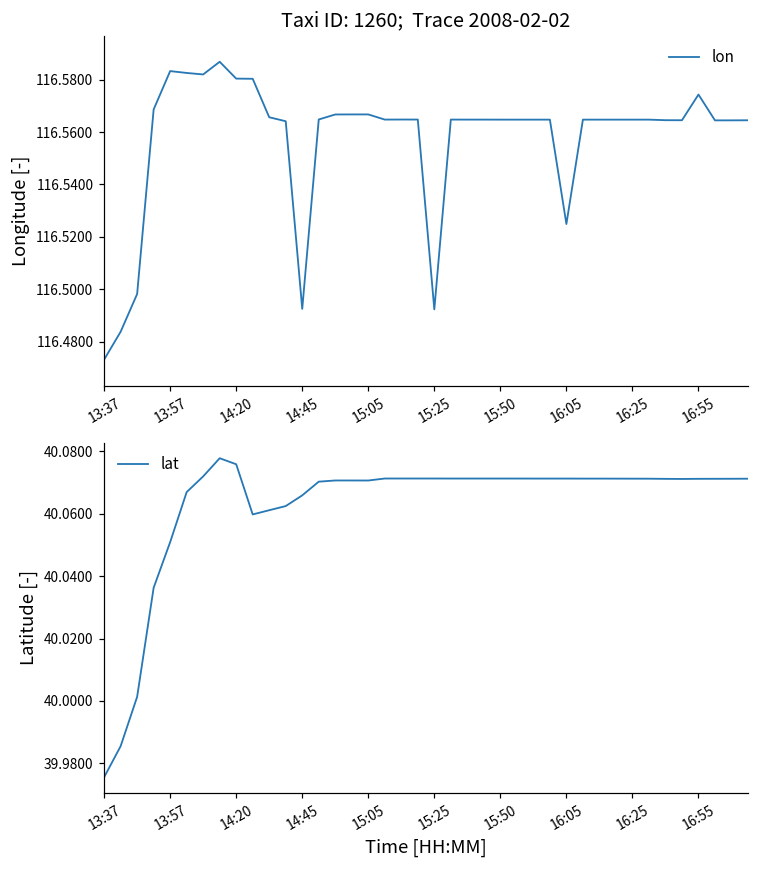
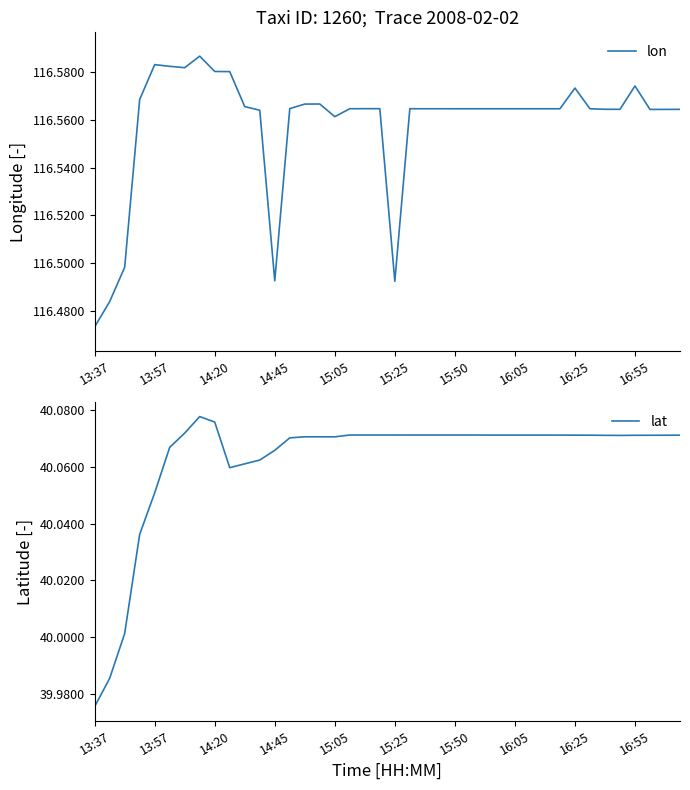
Taxi ID: 1260; Trace 2008-02-02, 15:05: 116.567 -> 116.561
Taxi ID: 1260; Trace 2008-02-02, 16:05: 116.525 -> 116.565
Taxi ID: 1260; Trace 2008-02-02, 16:25: 116.565 -> 116.573
